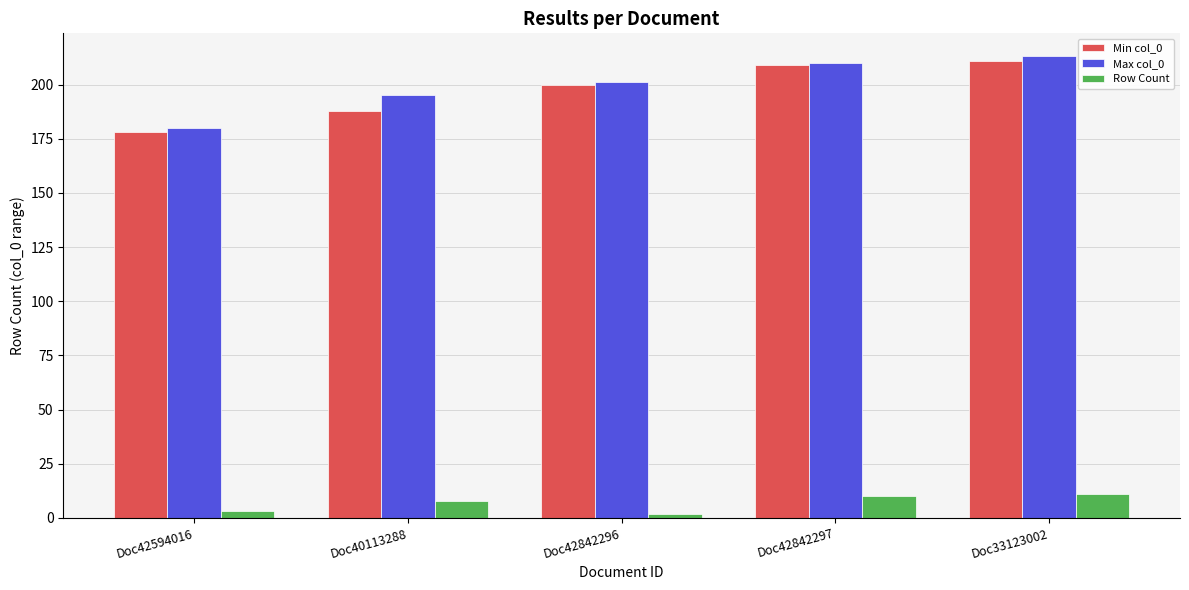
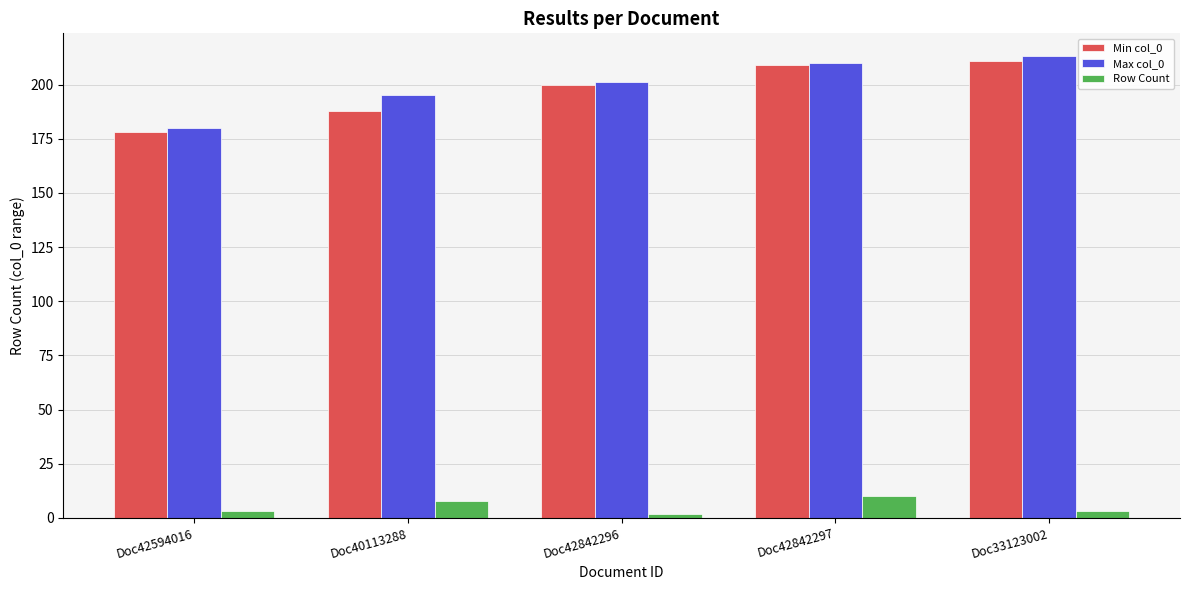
Row Count, Doc33123002: 11 -> 3
